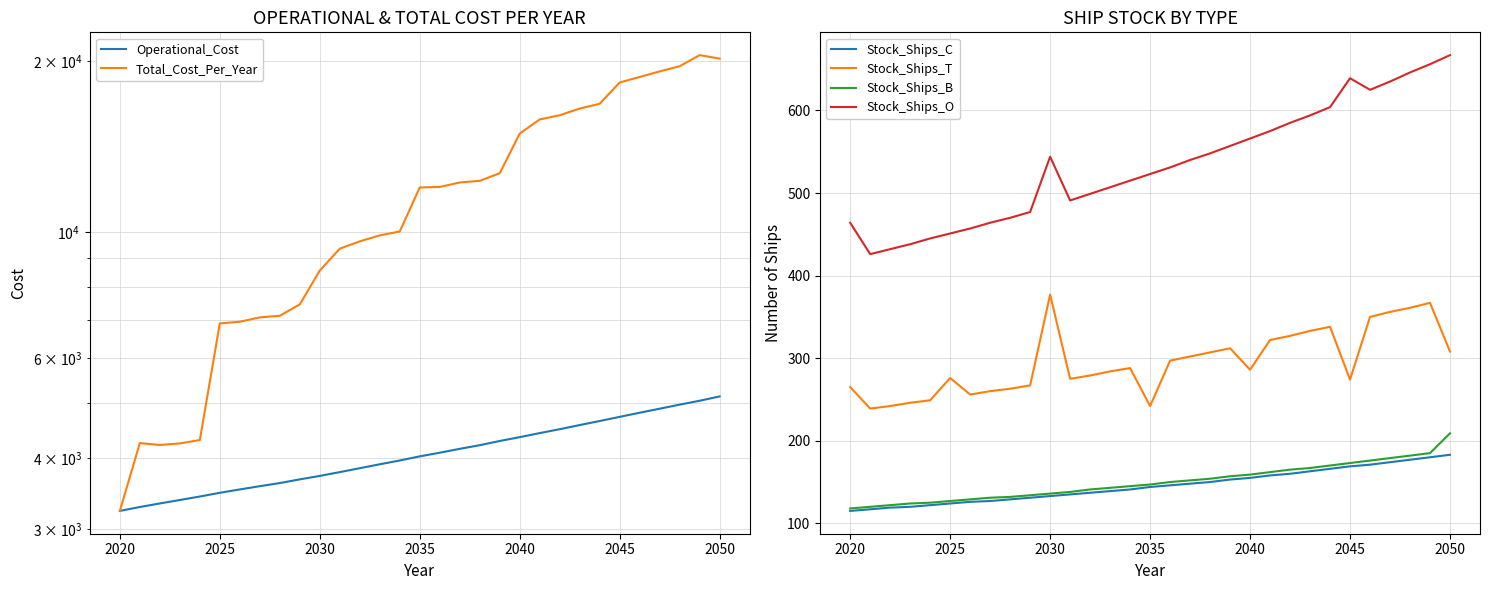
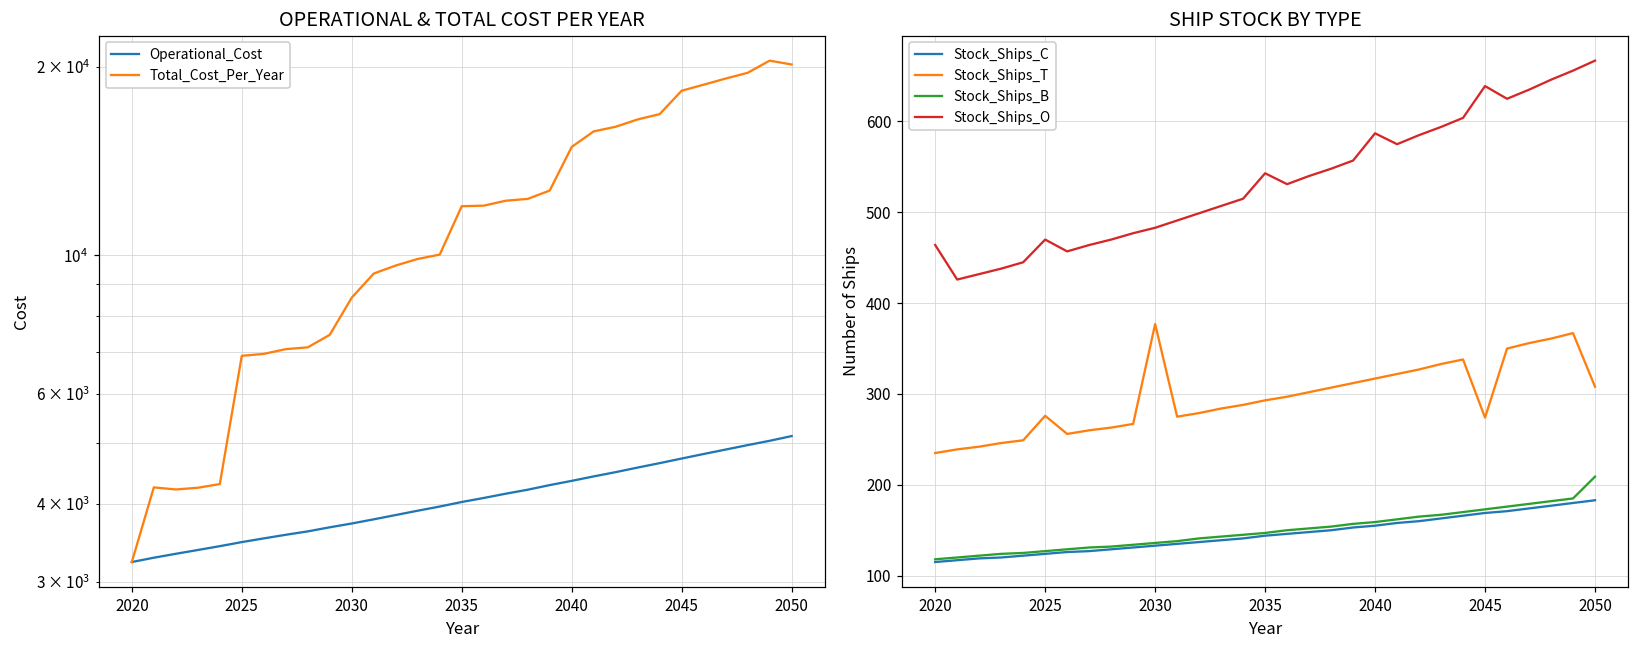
SHIP STOCK BY TYPE, Stock_Ships_T, 2020: 270 -> 240
SHIP STOCK BY TYPE, Stock_Ships_O, 2025: 450 -> 470
SHIP STOCK BY TYPE, Stock_Ships_O, 2030: 540 -> 480
SHIP STOCK BY TYPE, Stock_Ships_T, 2035: 240 -> 290
SHIP STOCK BY TYPE, Stock_Ships_O, 2035: 520 -> 540
SHIP STOCK BY TYPE, Stock_Ships_T, 2040: 290 -> 320
SHIP STOCK BY TYPE, Stock_Ships_O, 2040: 570 -> 590
